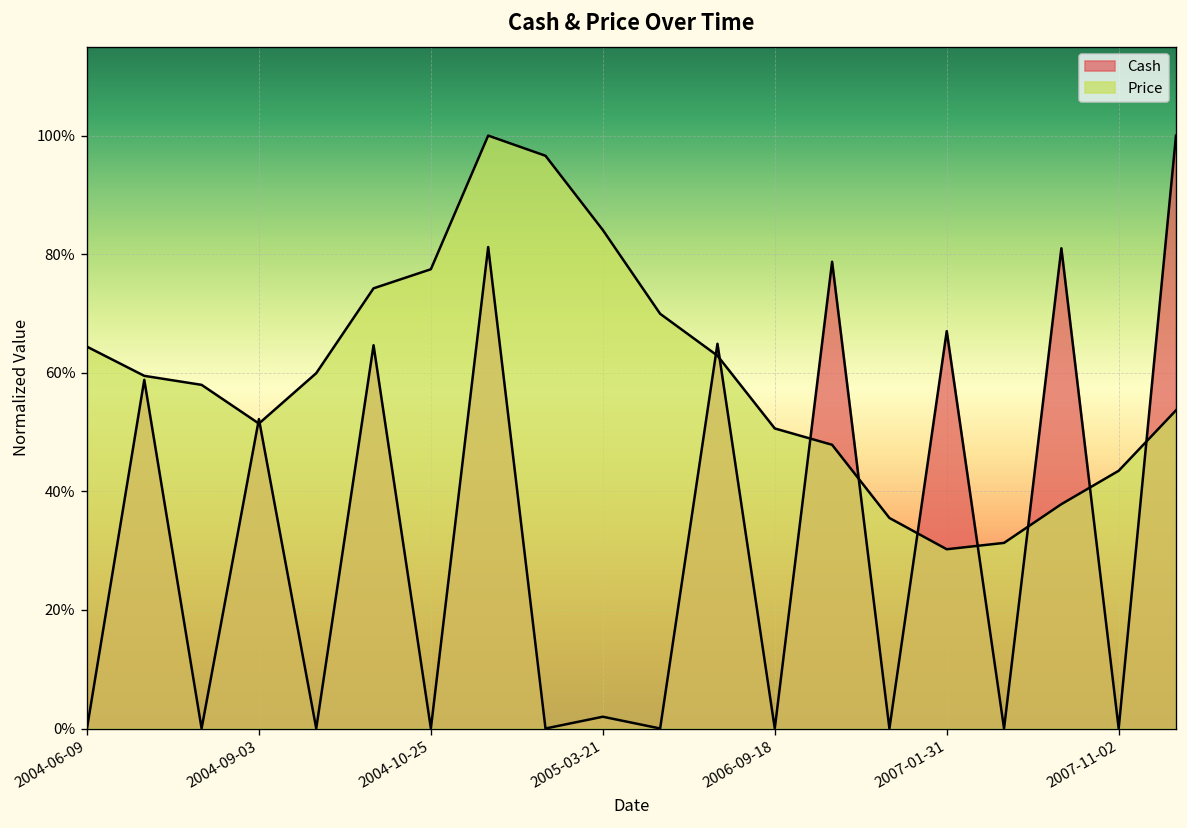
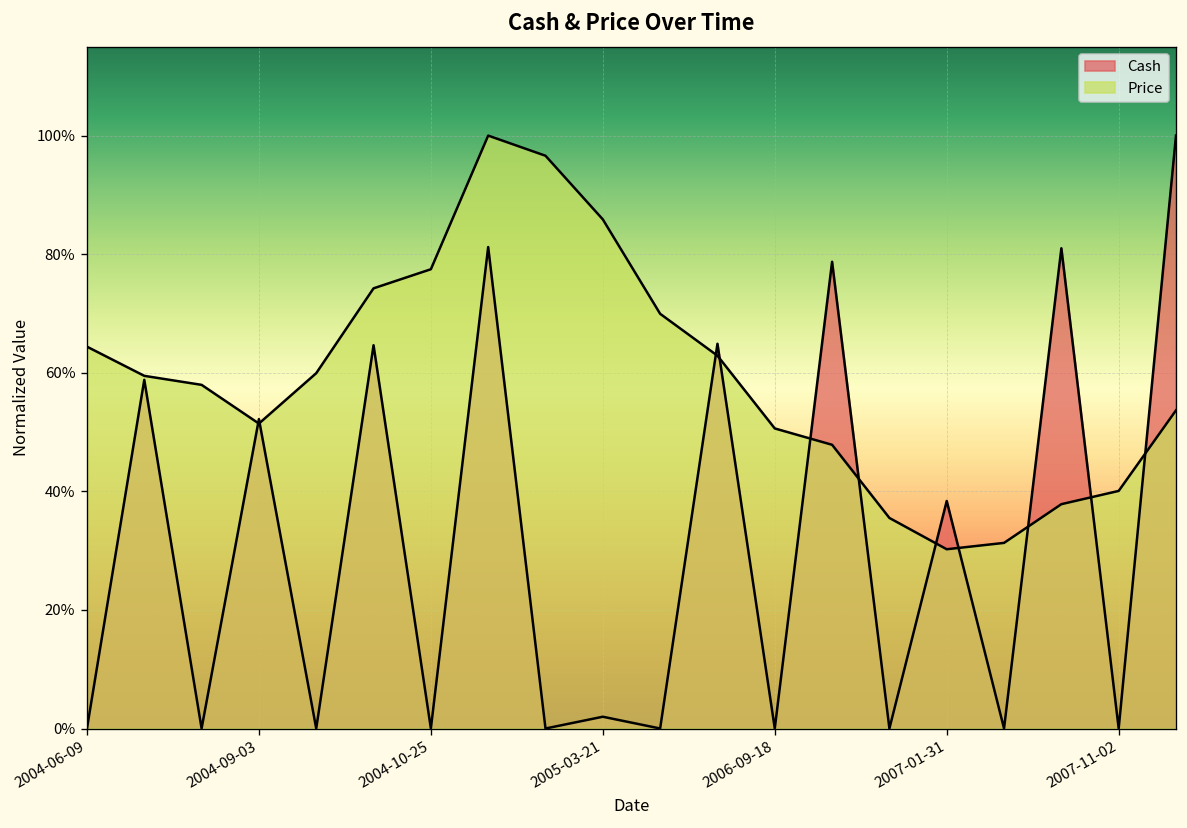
Price, 2005-03-21: 84% -> 86%
Cash, 2007-01-31: 67% -> 38%
Price, 2007-11-02: 43% -> 40%
